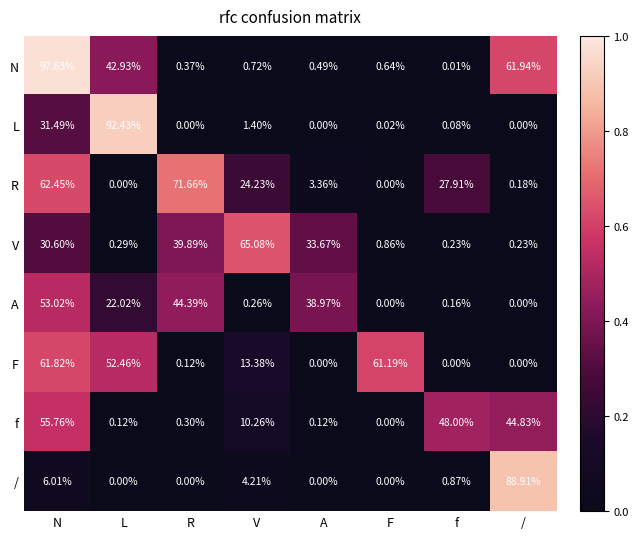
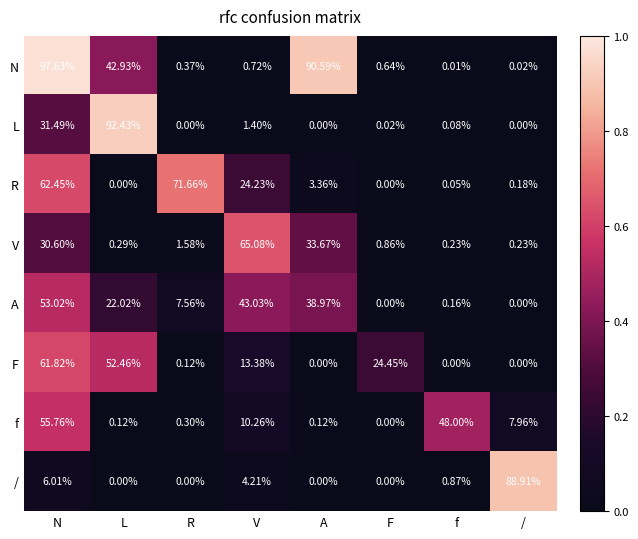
N, A: 0.49% -> 90.59%
N, /: 61.94% -> 0.02%
R, f: 27.91% -> 0.05%
V, R: 39.89% -> 1.58%
A, R: 44.39% -> 7.56%
A, V: 0.26% -> 43.03%
F, F: 61.19% -> 24.45%
f, /: 44.83% -> 7.96%
